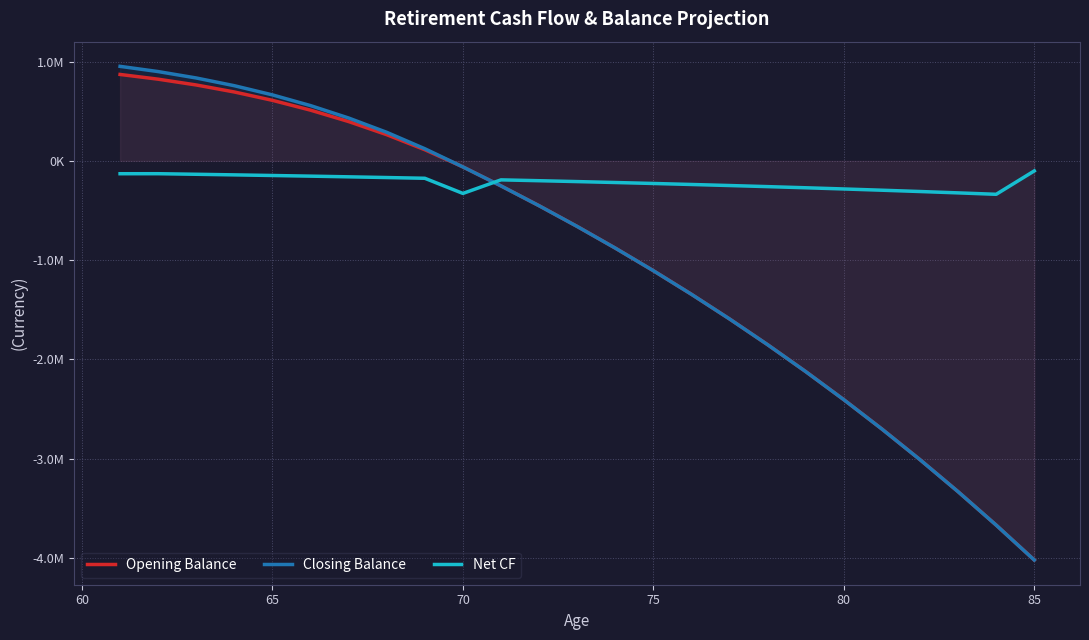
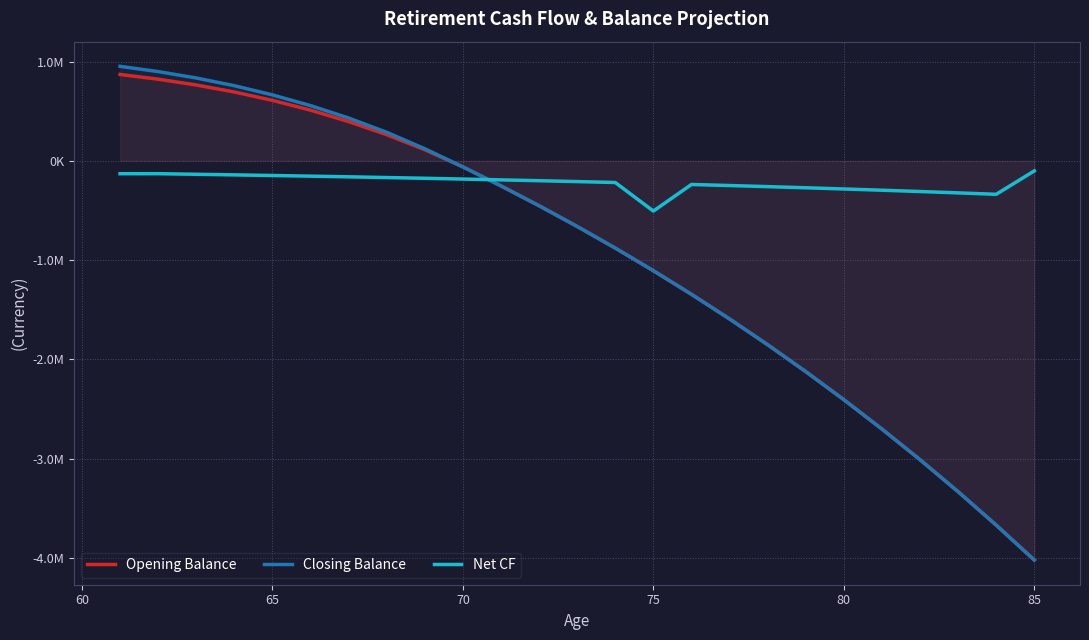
Net CF, 70: -300000 -> -200000
Net CF, 75: -200000 -> -500000
